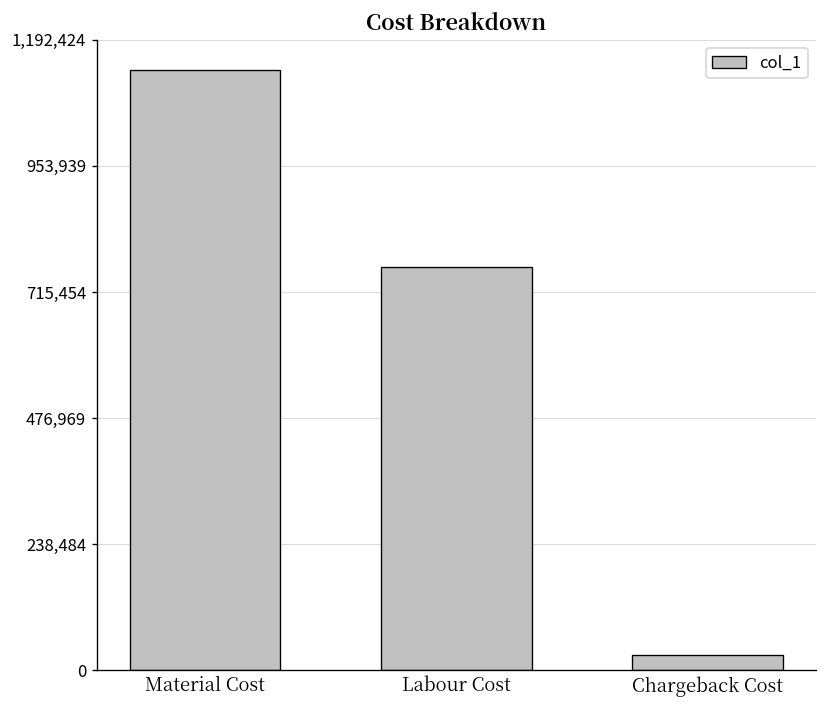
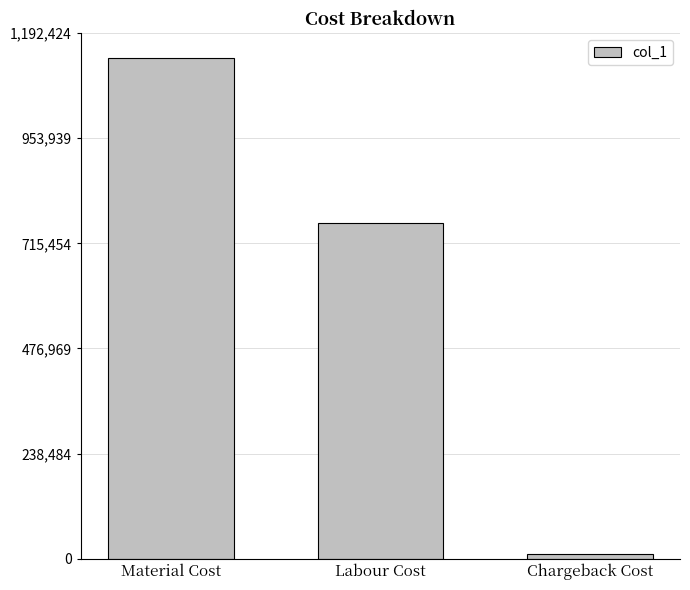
Chargeback Cost: 30,000 -> 10,000
